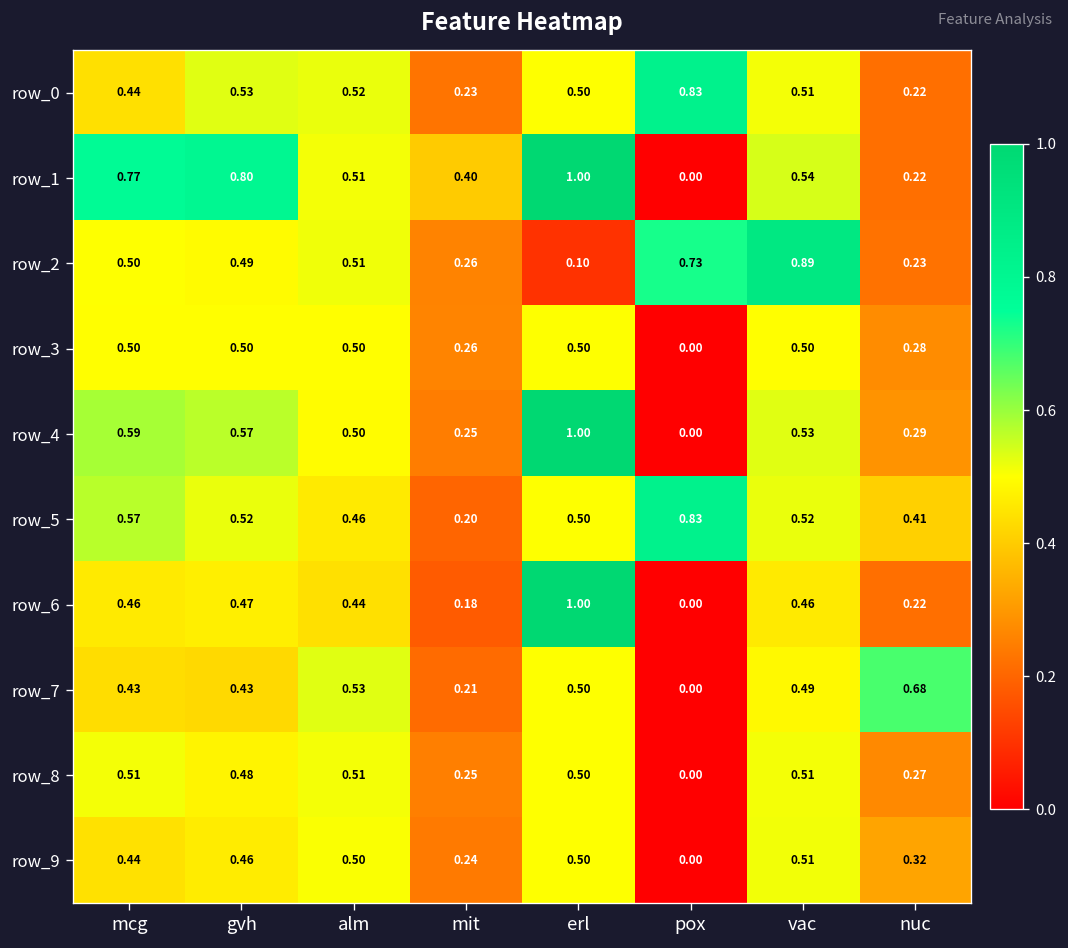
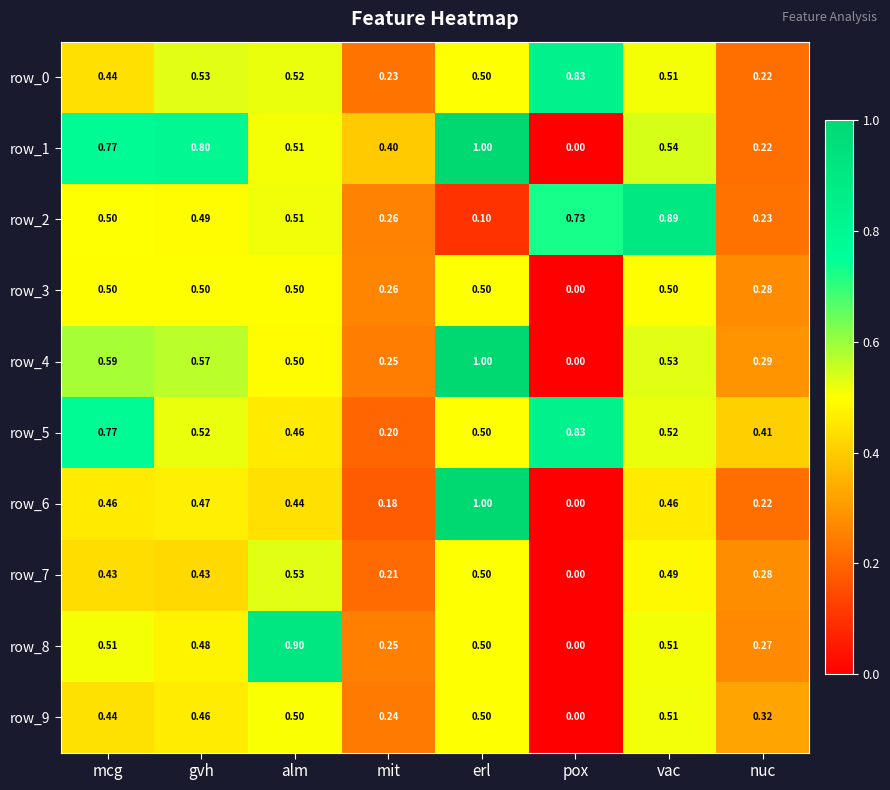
row_5, mcg: 0.57 -> 0.77
row_7, nuc: 0.68 -> 0.28
row_8, alm: 0.51 -> 0.90
